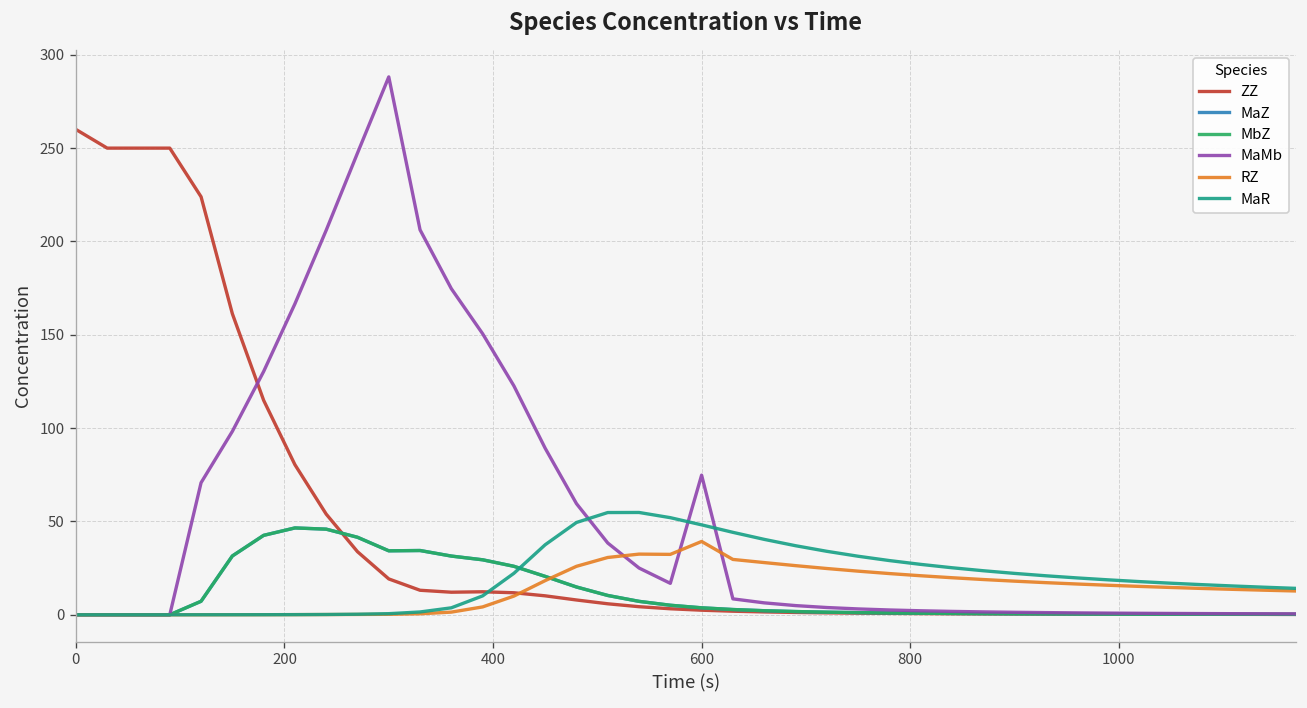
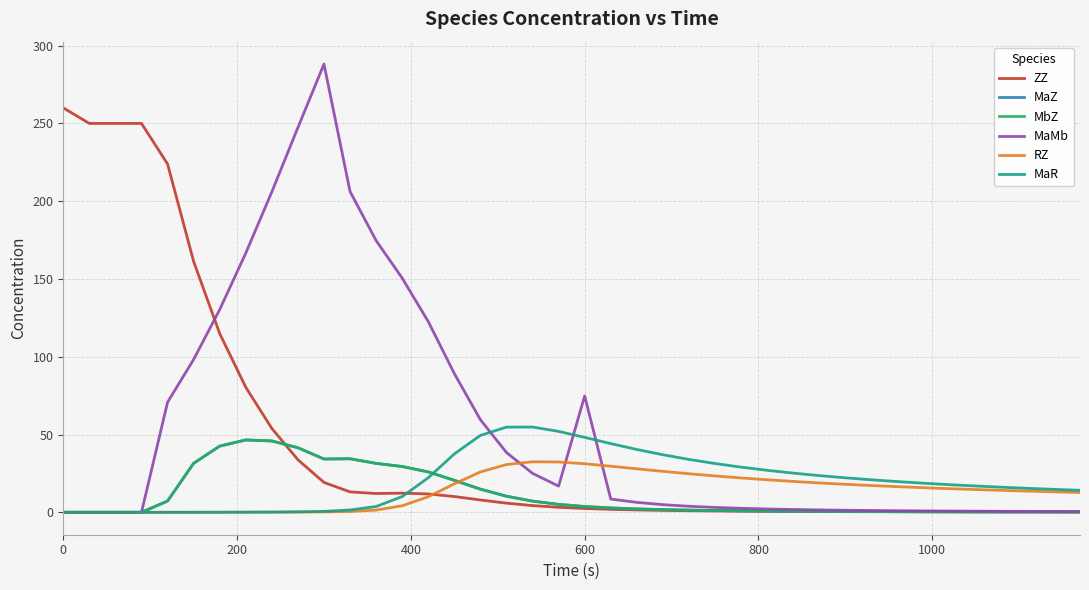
RZ, 600: 39 -> 31
